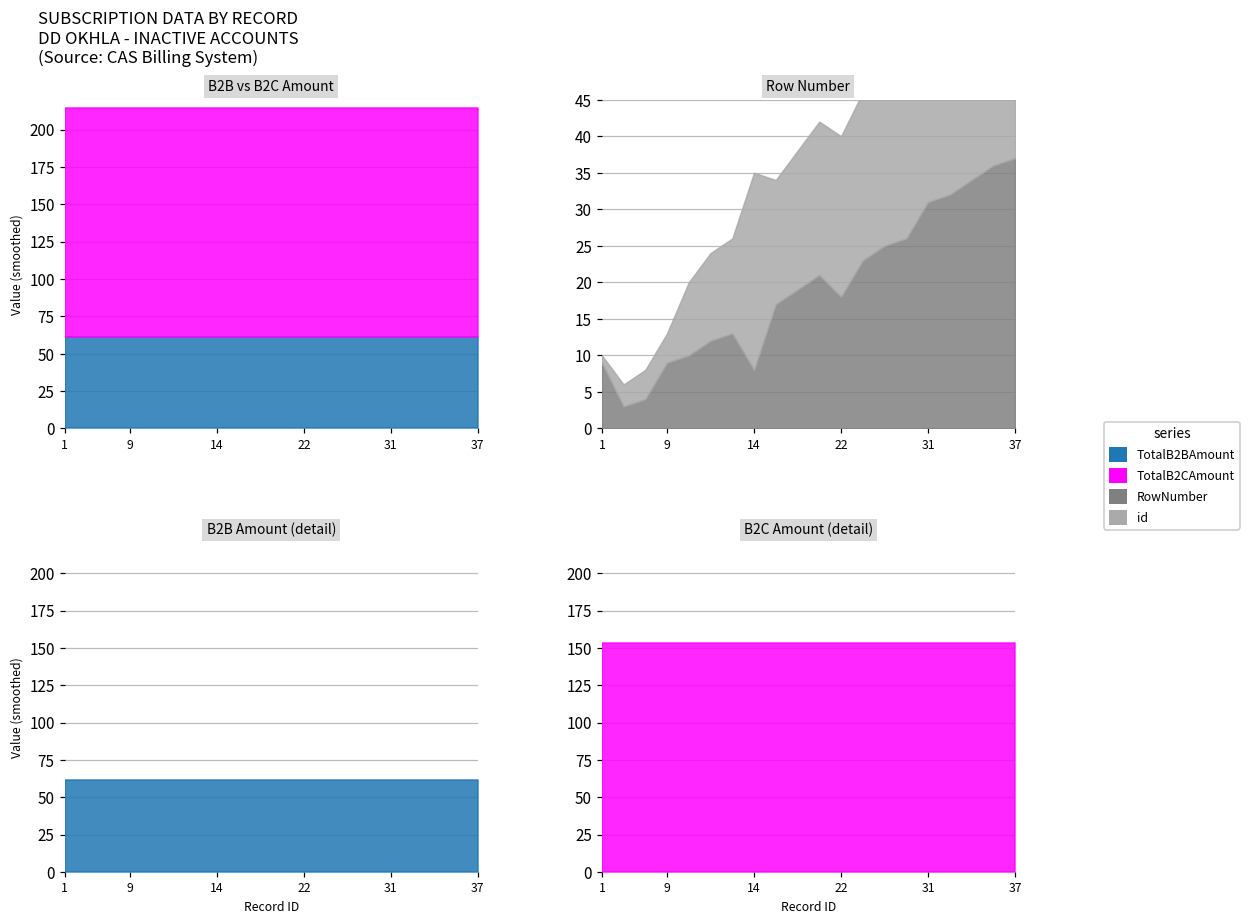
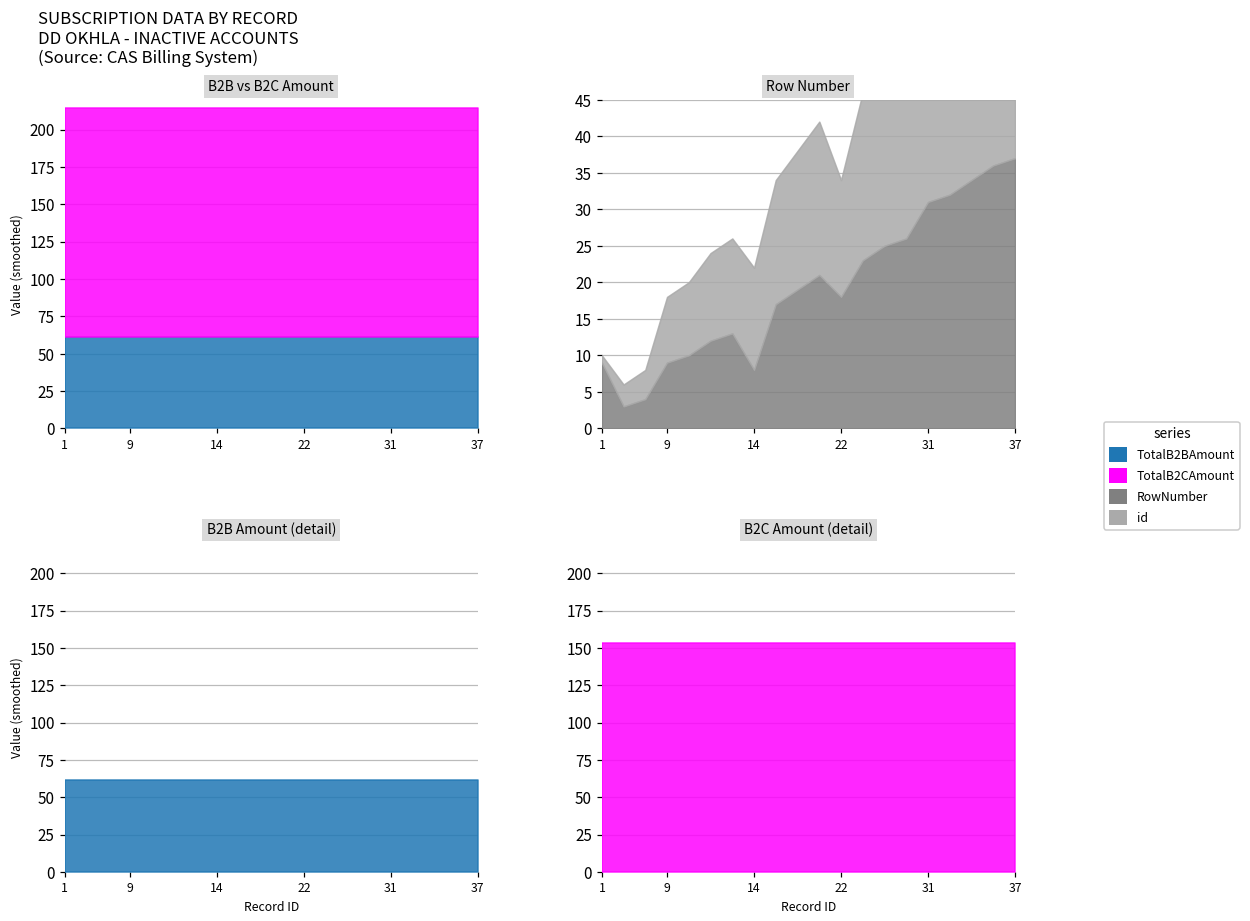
Row Number, id, 9: 4 -> 9
Row Number, id, 14: 27 -> 14
Row Number, id, 22: 22 -> 16
